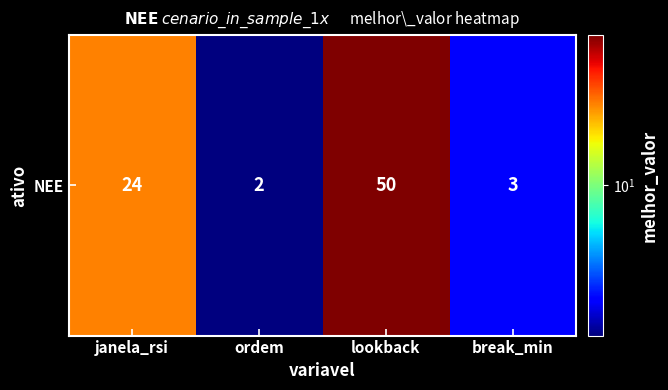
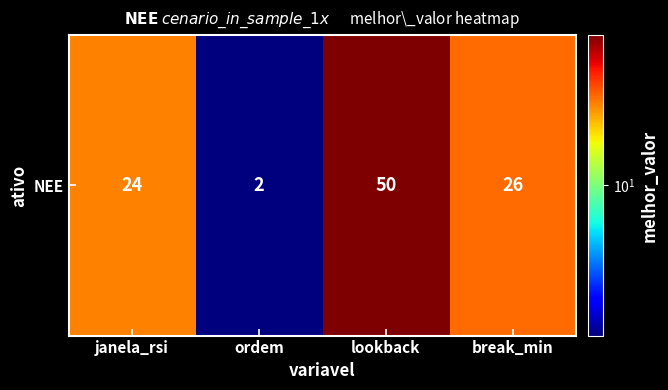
NEE, break_min: 3 -> 26
